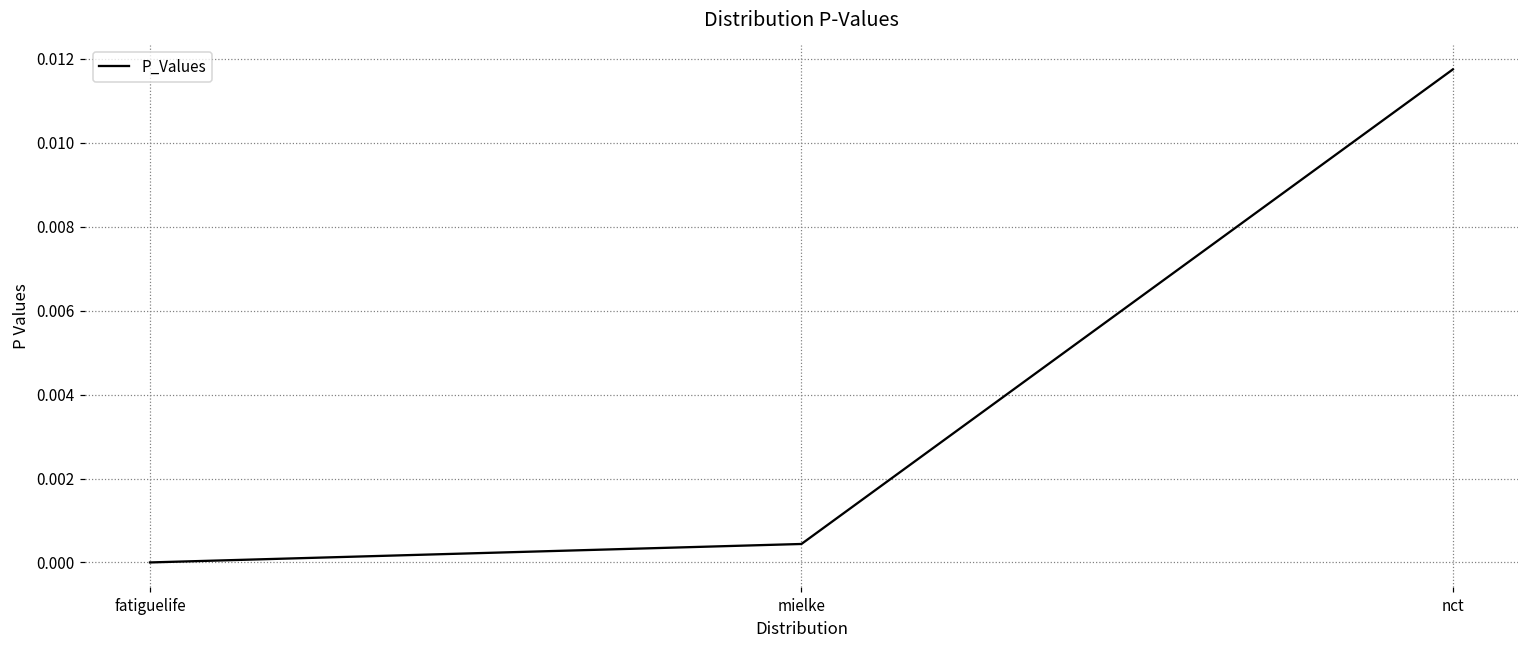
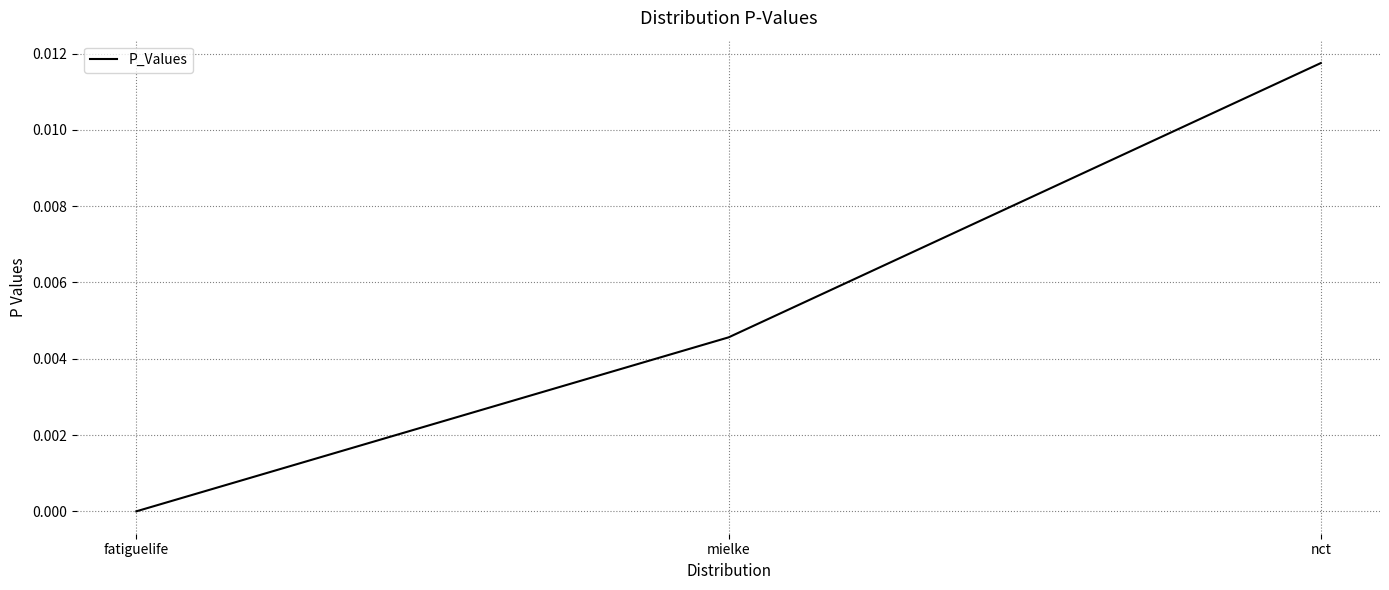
mielke: 0.0004 -> 0.0046
